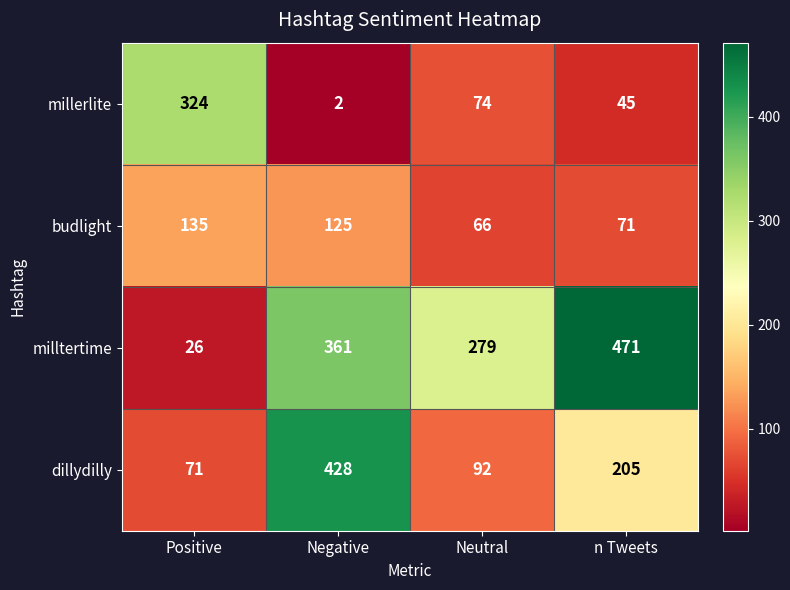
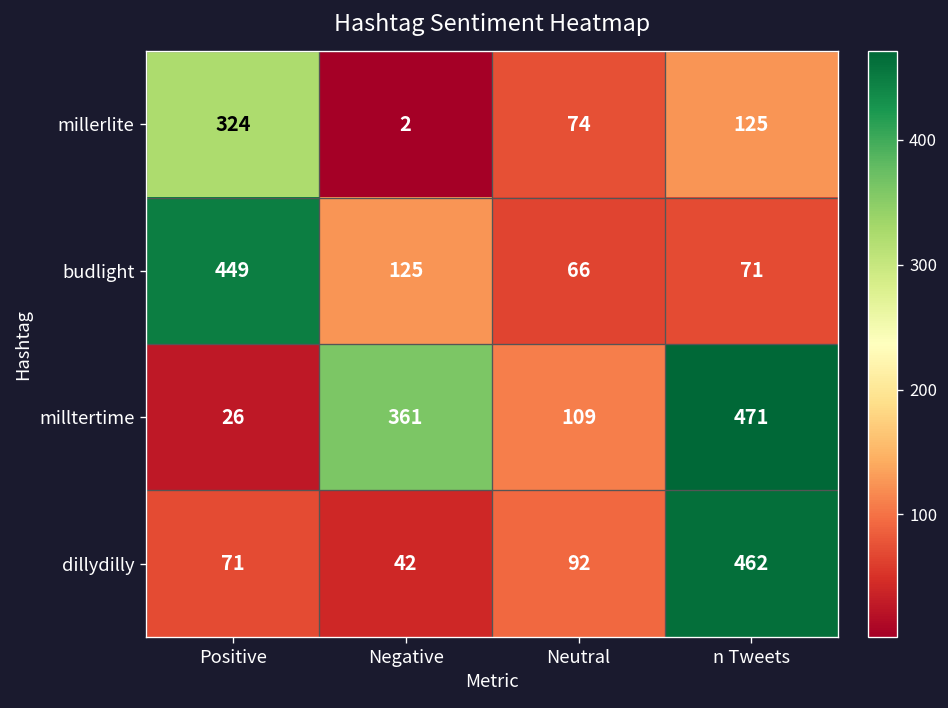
millerlite, n Tweets: 45 -> 125
budlight, Positive: 135 -> 449
milltertime, Neutral: 279 -> 109
dillydilly, Negative: 428 -> 42
dillydilly, n Tweets: 205 -> 462
